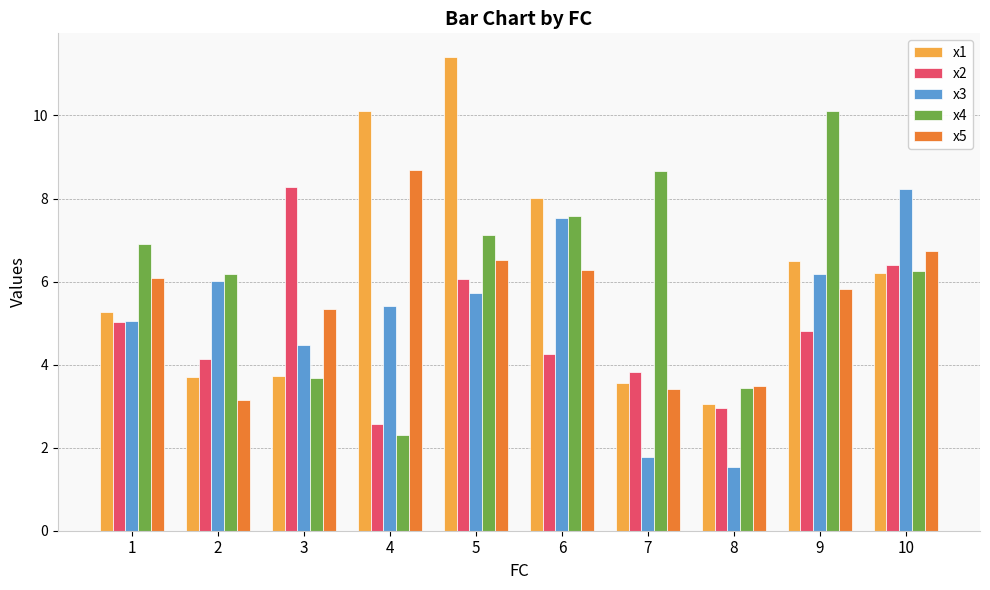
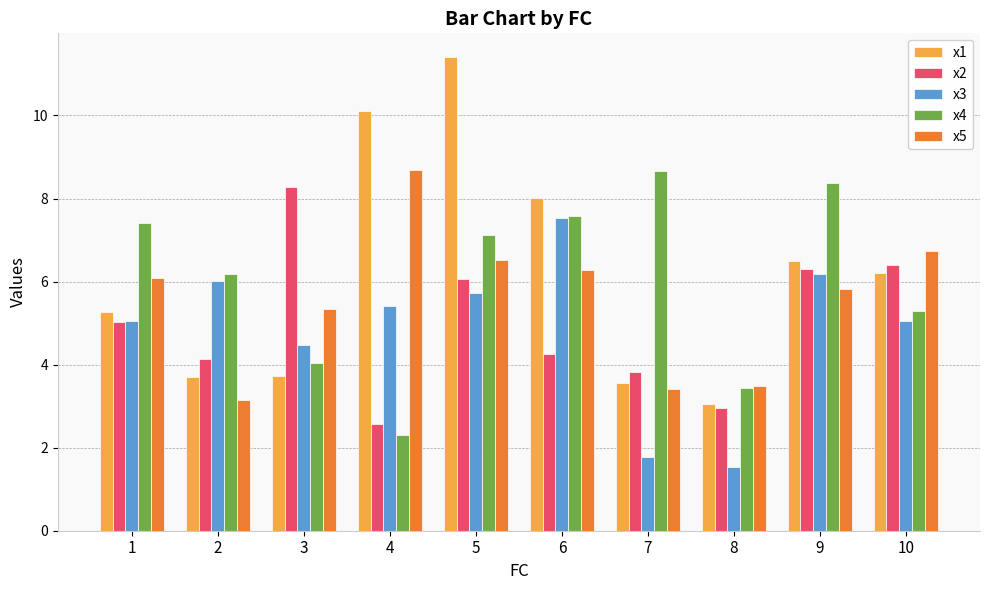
x4, 1: 6.9 -> 7.4
x4, 3: 3.7 -> 4.0
x2, 9: 4.8 -> 6.3
x4, 9: 10.1 -> 8.4
x3, 10: 8.2 -> 5.0
x4, 10: 6.3 -> 5.3
